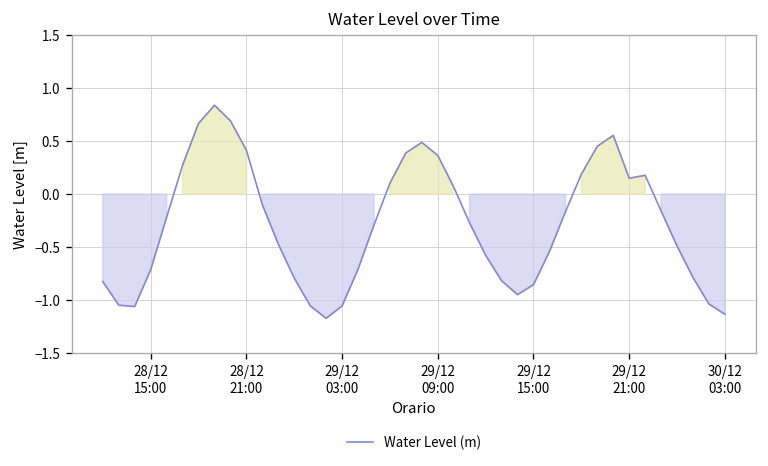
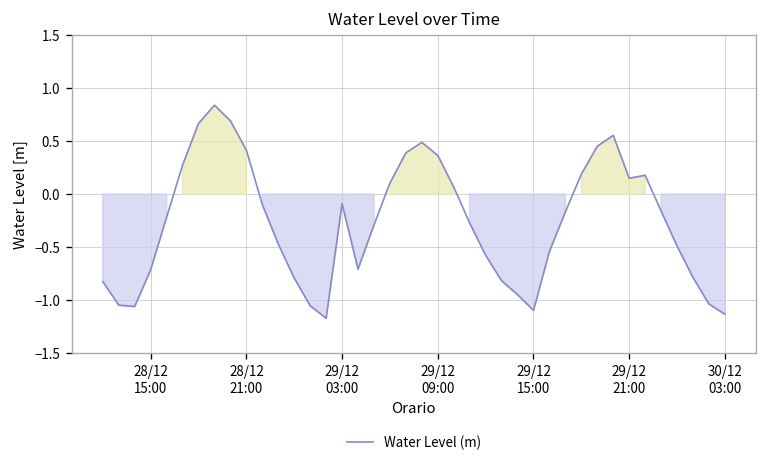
29/12 03:00: -1.1 -> -0.1
29/12 15:00: -0.9 -> -1.1
